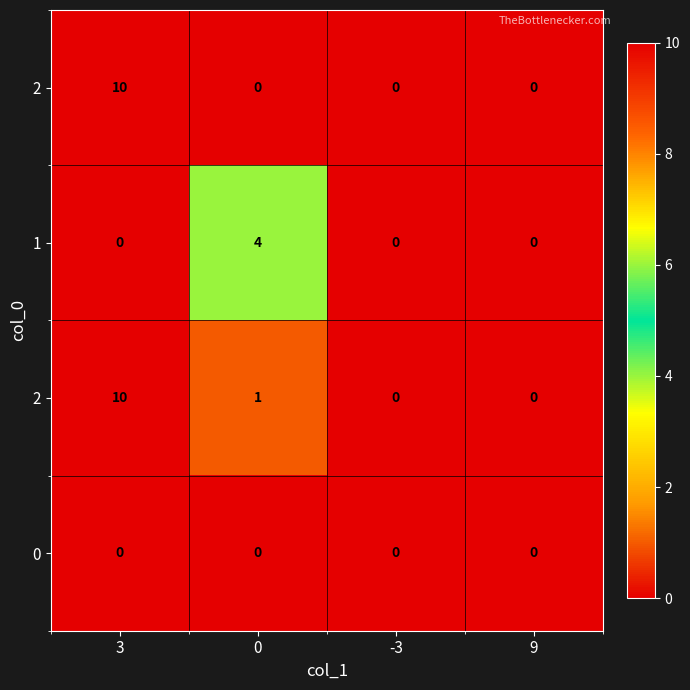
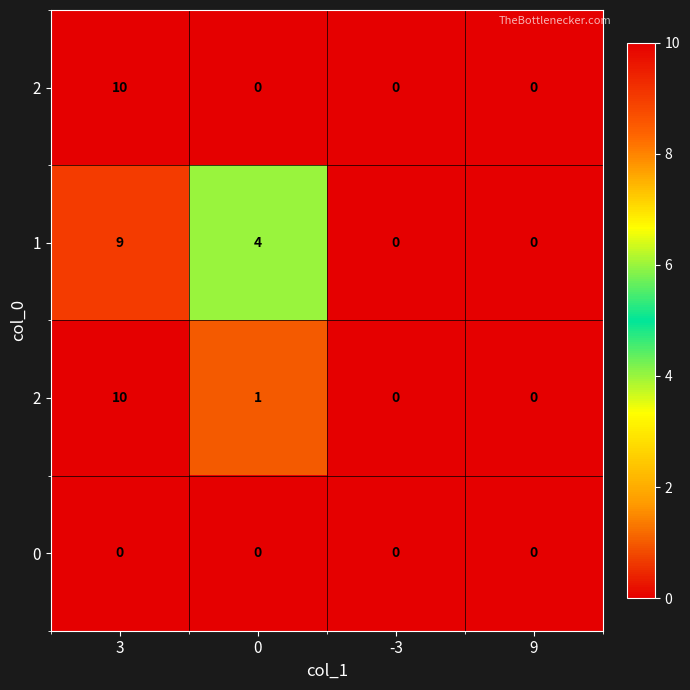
1, 3: 0 -> 9
